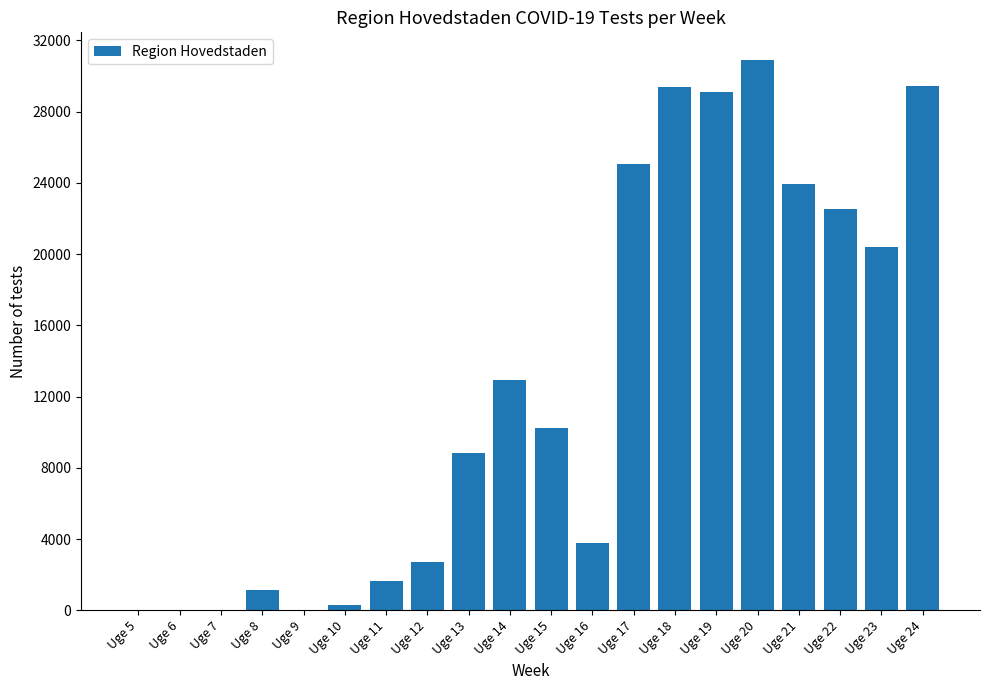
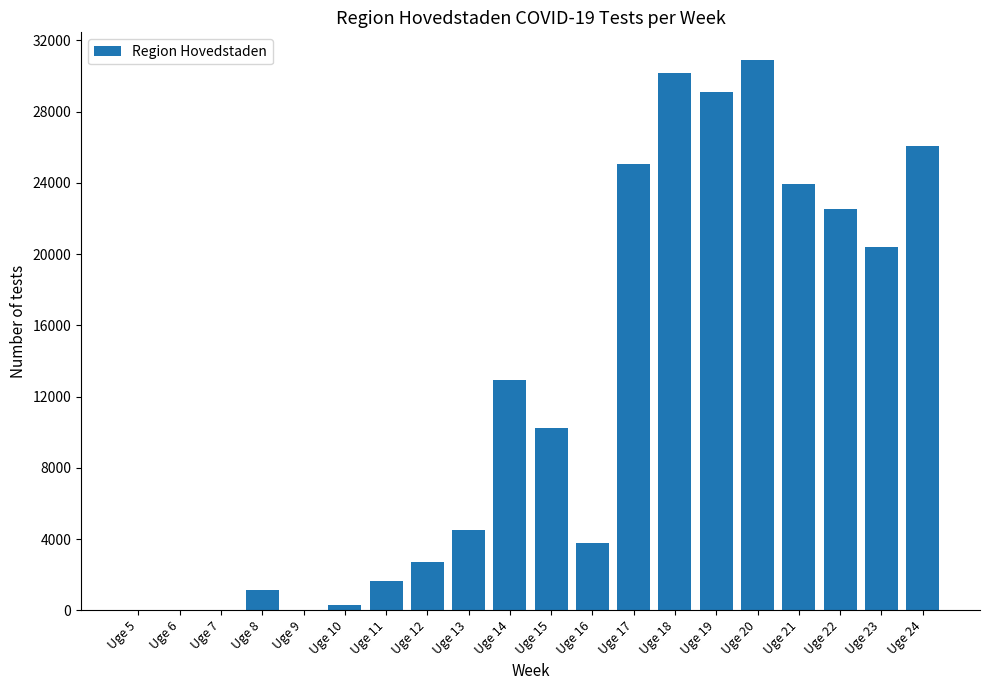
Uge 13: 8800 -> 4500
Uge 18: 29400 -> 30200
Uge 24: 29400 -> 26000
